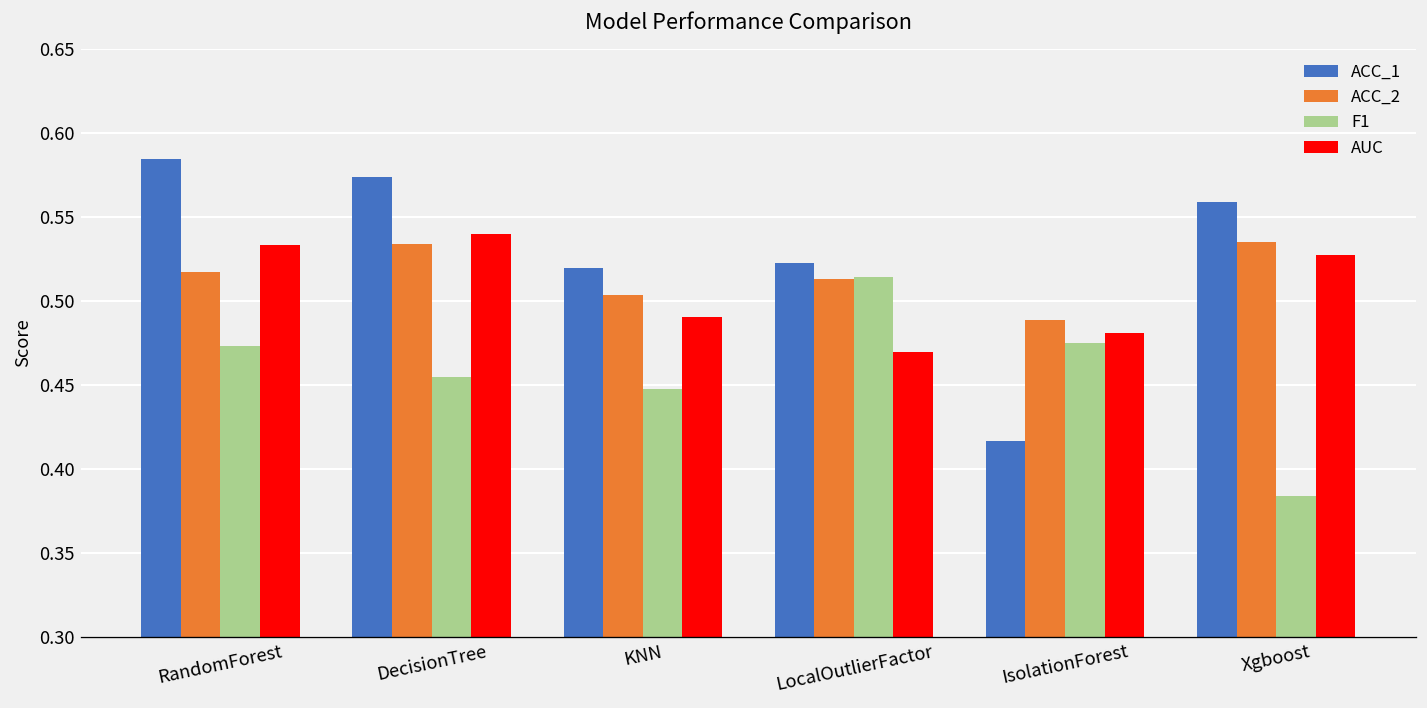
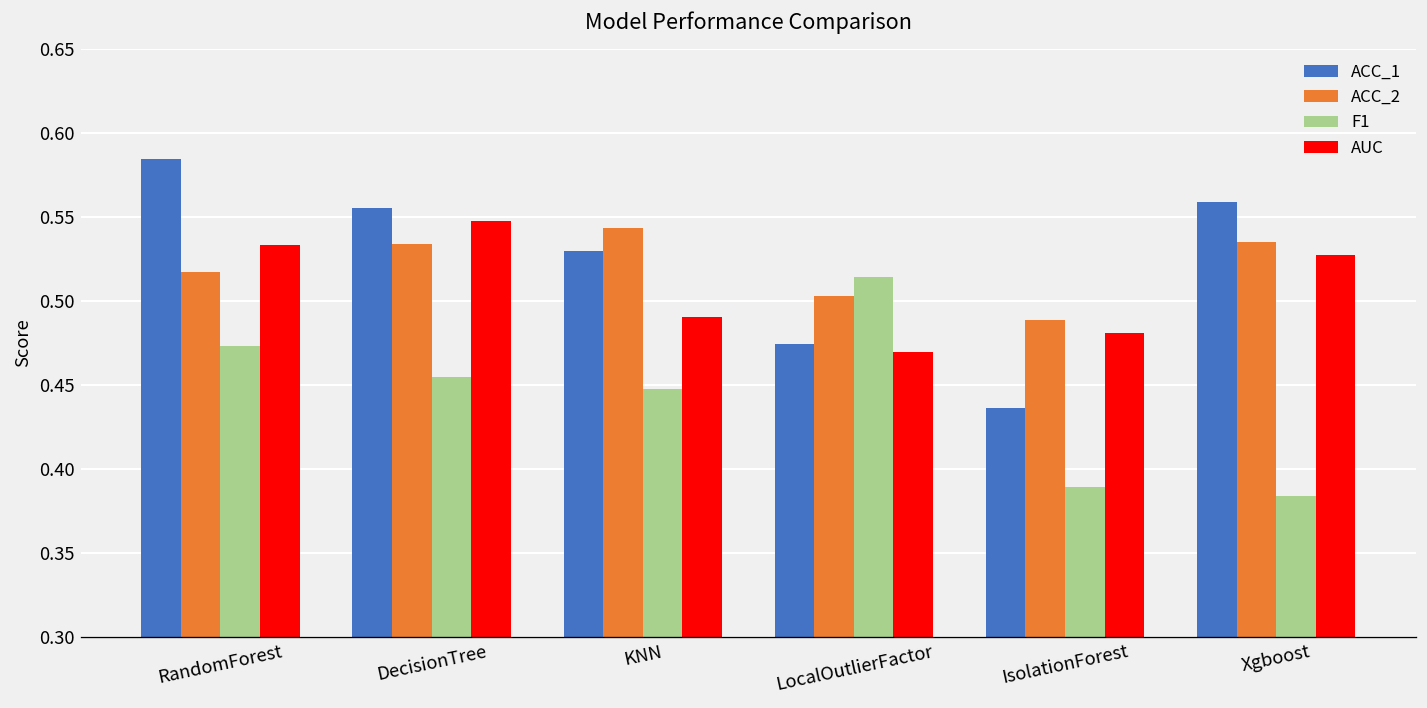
ACC_1, DecisionTree: 0.573 -> 0.555
AUC, DecisionTree: 0.540 -> 0.547
ACC_1, KNN: 0.519 -> 0.530
ACC_2, KNN: 0.503 -> 0.544
ACC_1, LocalOutlierFactor: 0.522 -> 0.475
ACC_2, LocalOutlierFactor: 0.513 -> 0.503
ACC_1, IsolationForest: 0.416 -> 0.436
F1, IsolationForest: 0.475 -> 0.389
